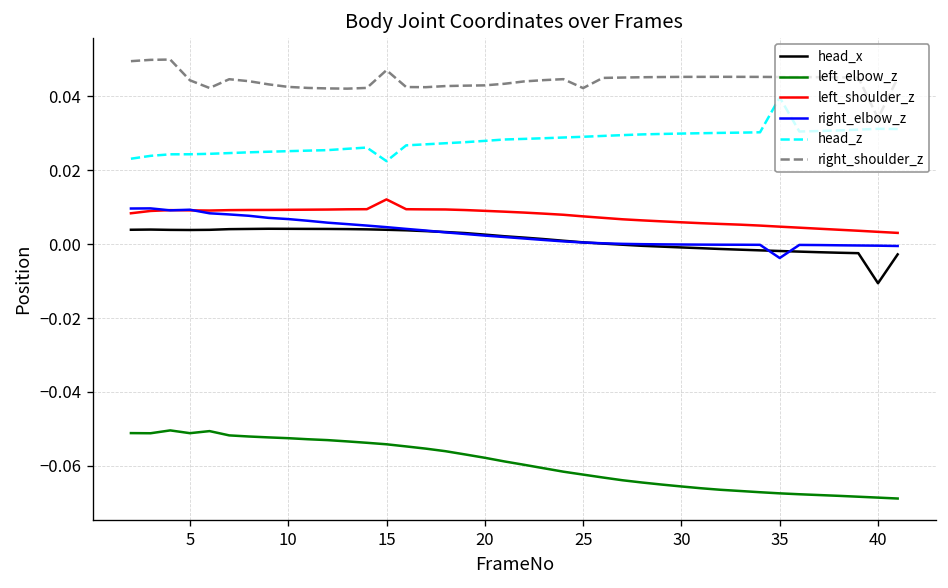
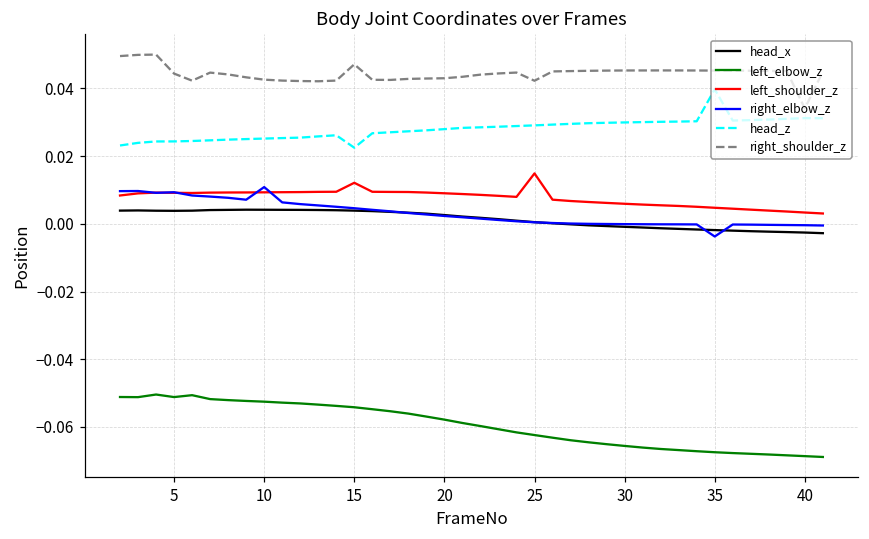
right_elbow_z, 10: 0.007 -> 0.011
left_shoulder_z, 25: 0.008 -> 0.015
head_x, 40: -0.011 -> -0.003
